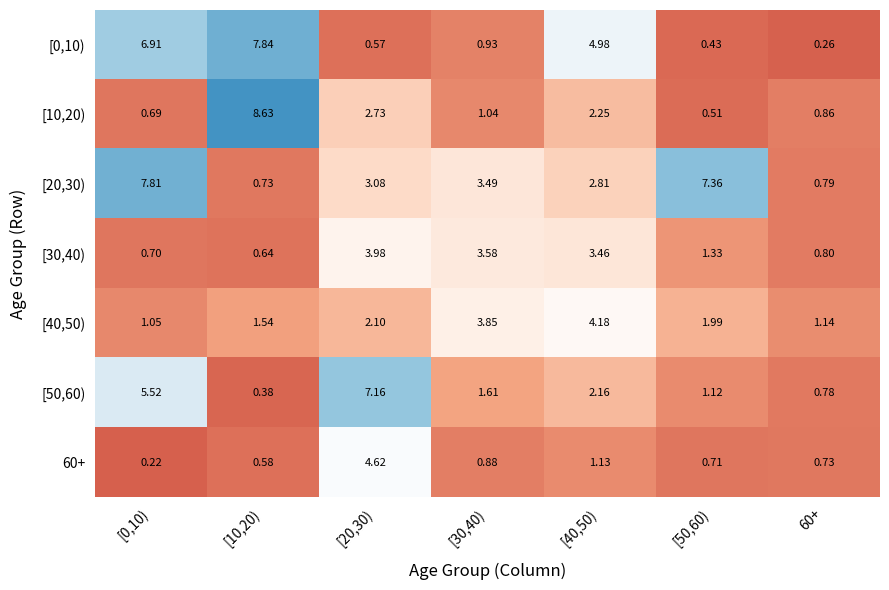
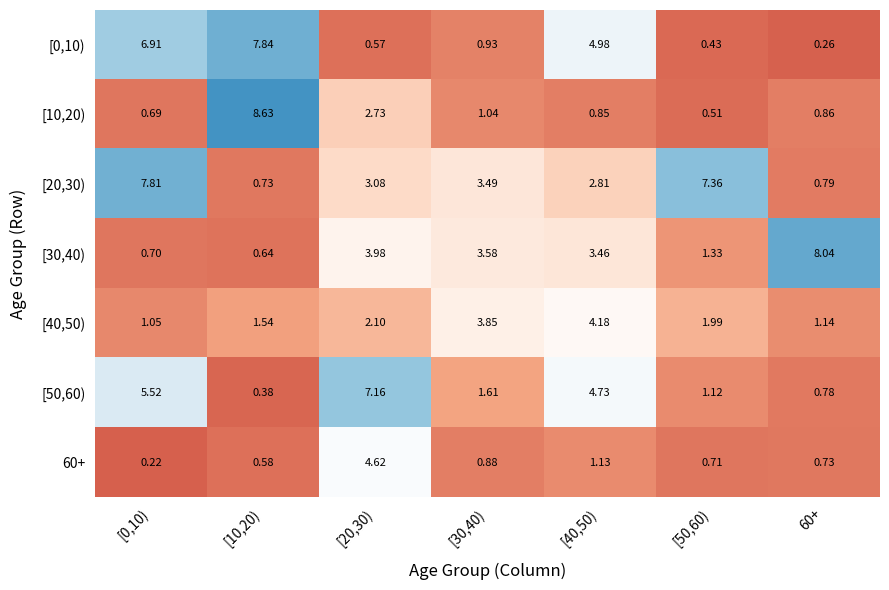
[10,20), [40,50): 2.25 -> 0.85
[30,40), 60+: 0.80 -> 8.04
[50,60), [40,50): 2.16 -> 4.73
